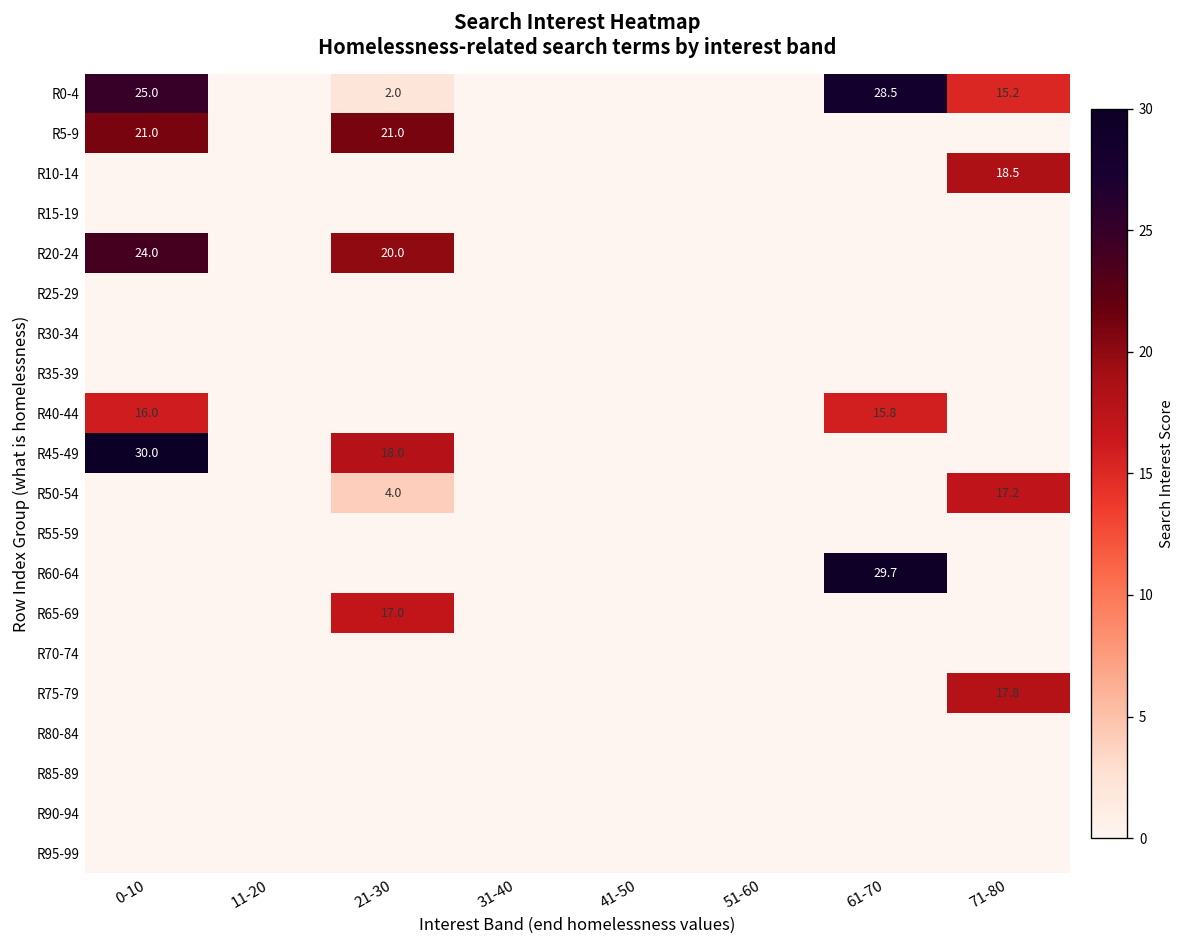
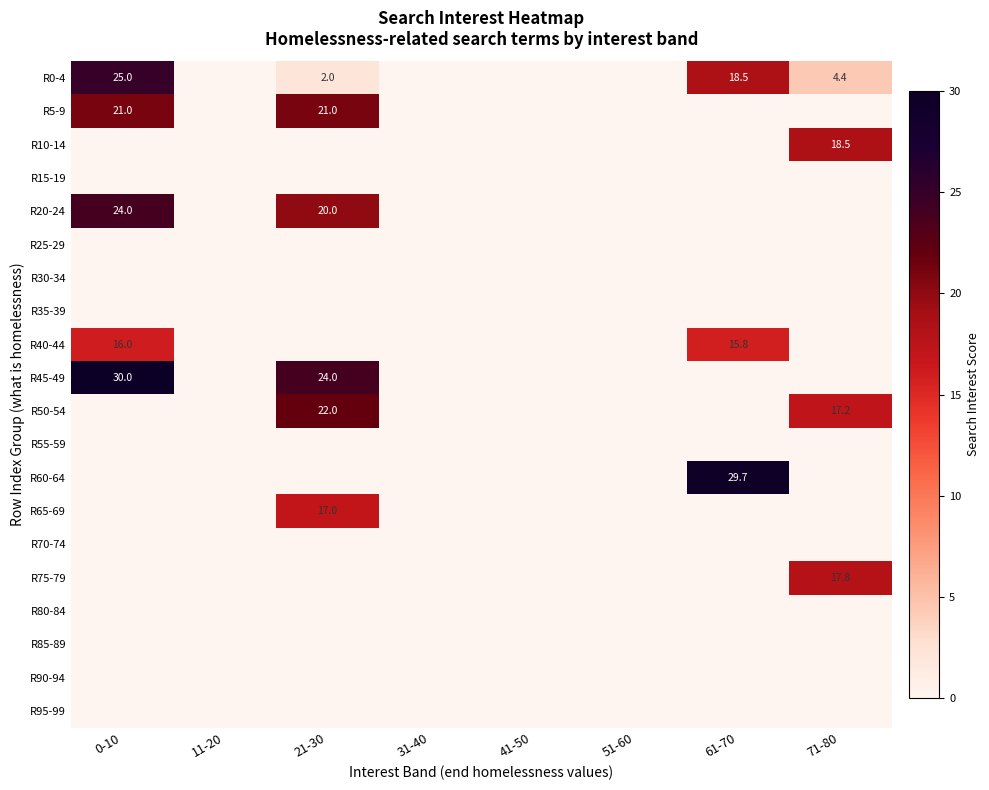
R0-4, 61-70: 28.5 -> 18.5
R0-4, 71-80: 15.2 -> 4.4
R45-49, 21-30: 18.0 -> 24.0
R50-54, 21-30: 4.0 -> 22.0
